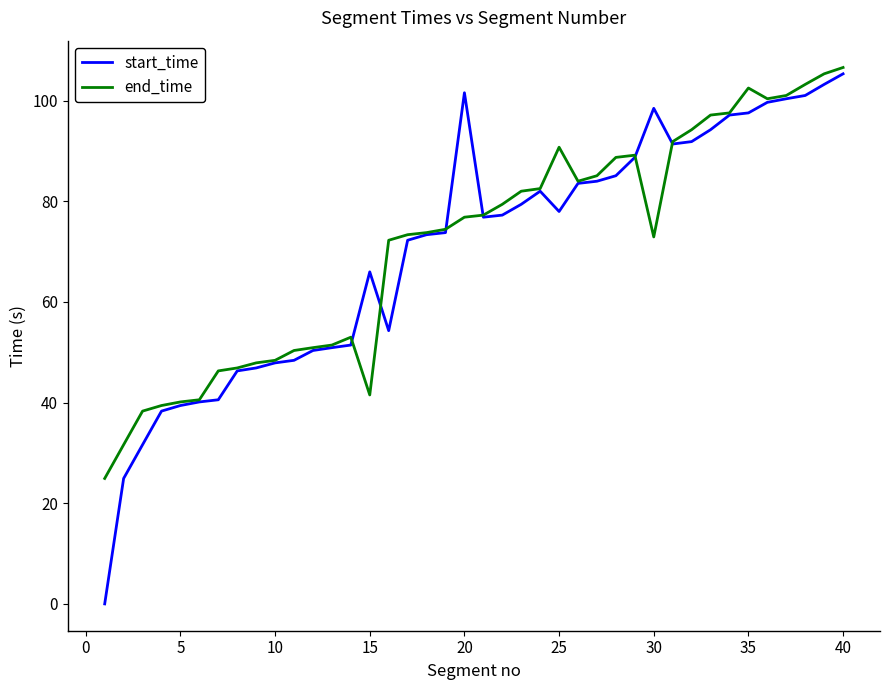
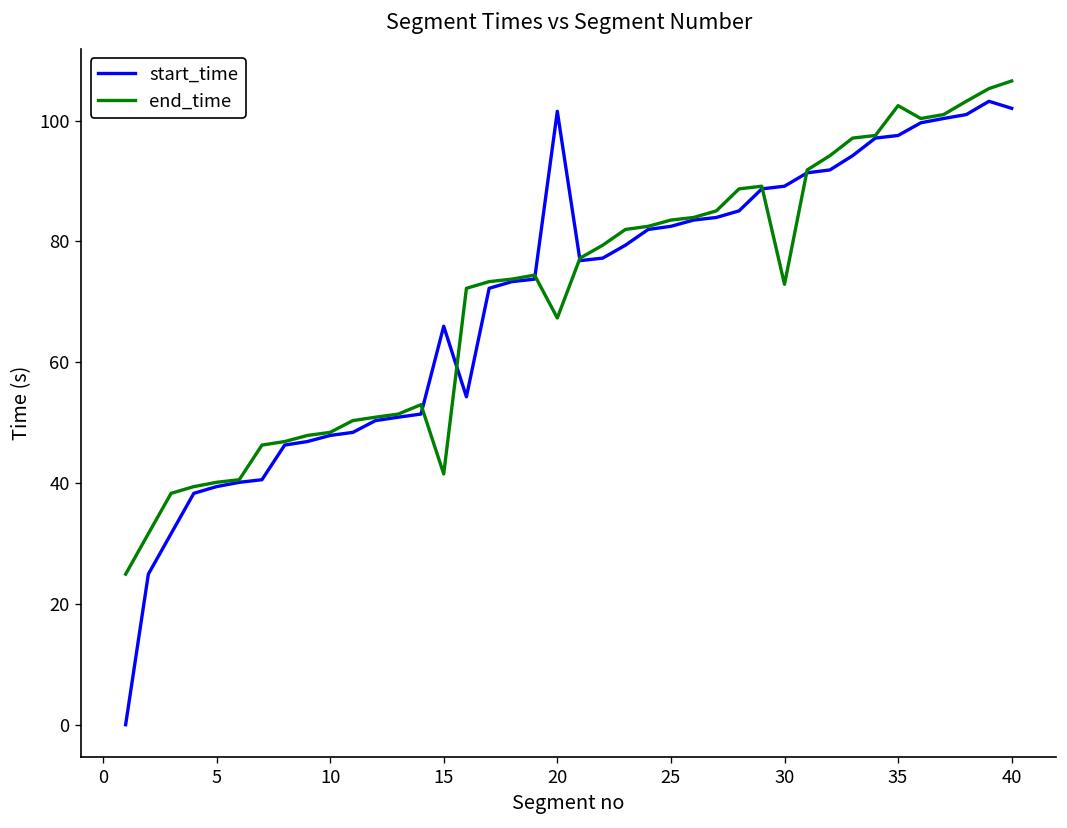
end_time, 20: 77 -> 67
start_time, 25: 78 -> 83
end_time, 25: 91 -> 84
start_time, 30: 98 -> 89
start_time, 40: 105 -> 102
